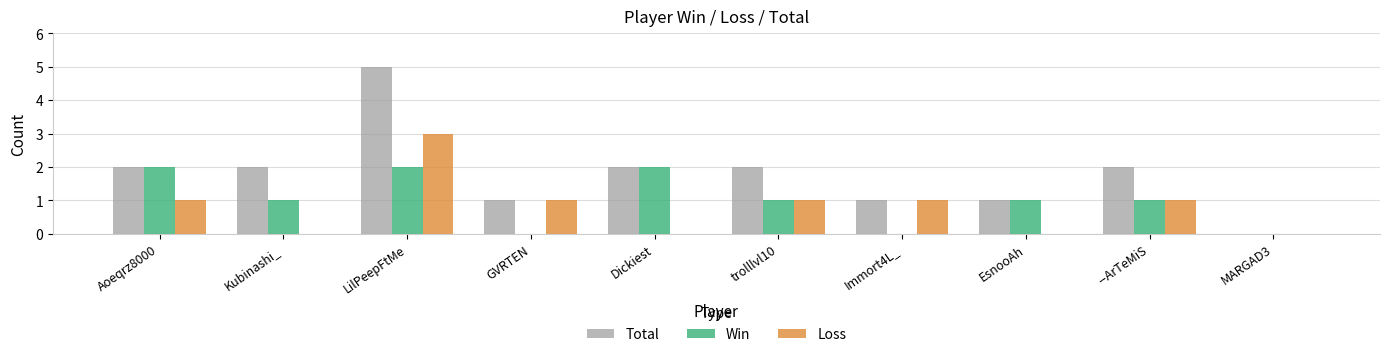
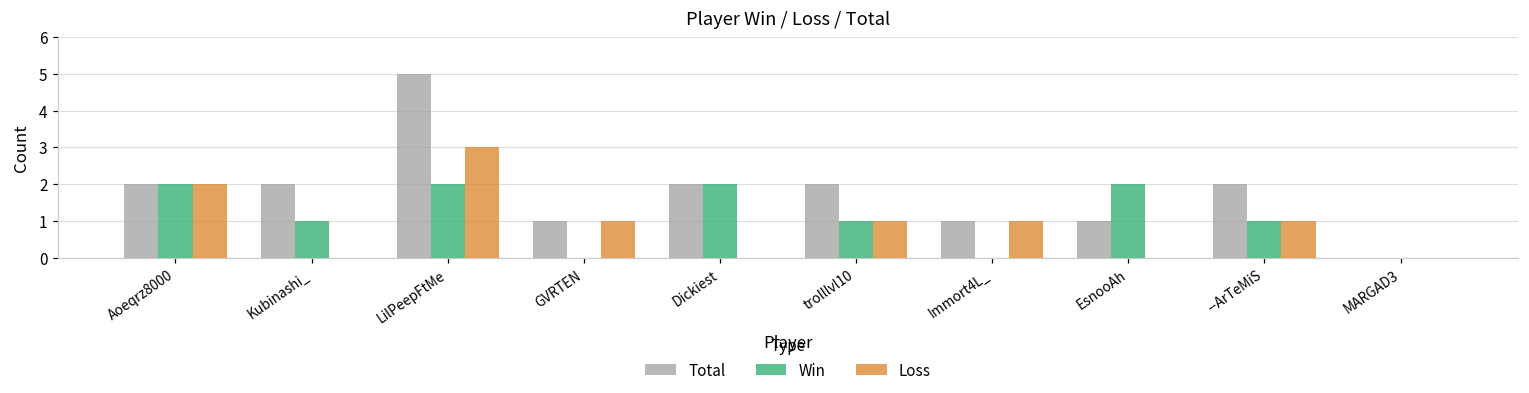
Loss, Aoeqrz8000: 1 -> 2
Win, EsnooAh: 1 -> 2
